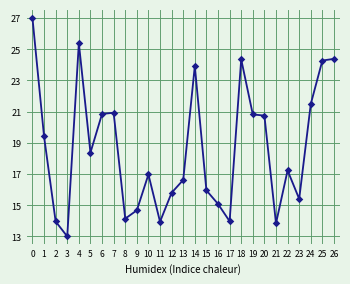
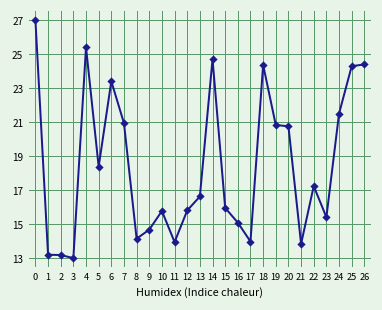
1: 19.4 -> 13.2
2: 14.0 -> 13.2
6: 20.9 -> 23.4
10: 17.0 -> 15.8
14: 23.9 -> 24.7
